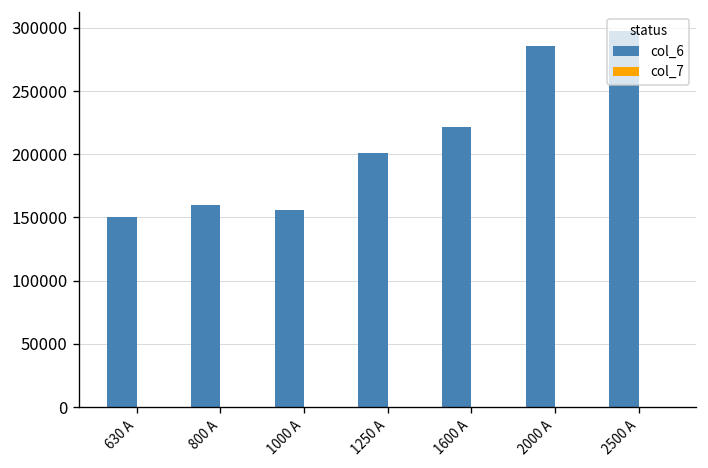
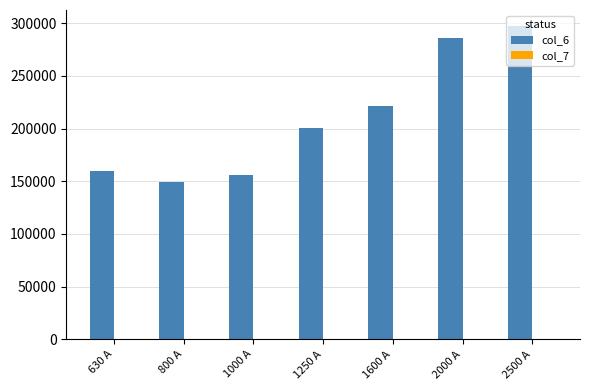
col_6, 630 A: 150000 -> 160000
col_6, 800 A: 160000 -> 149000
